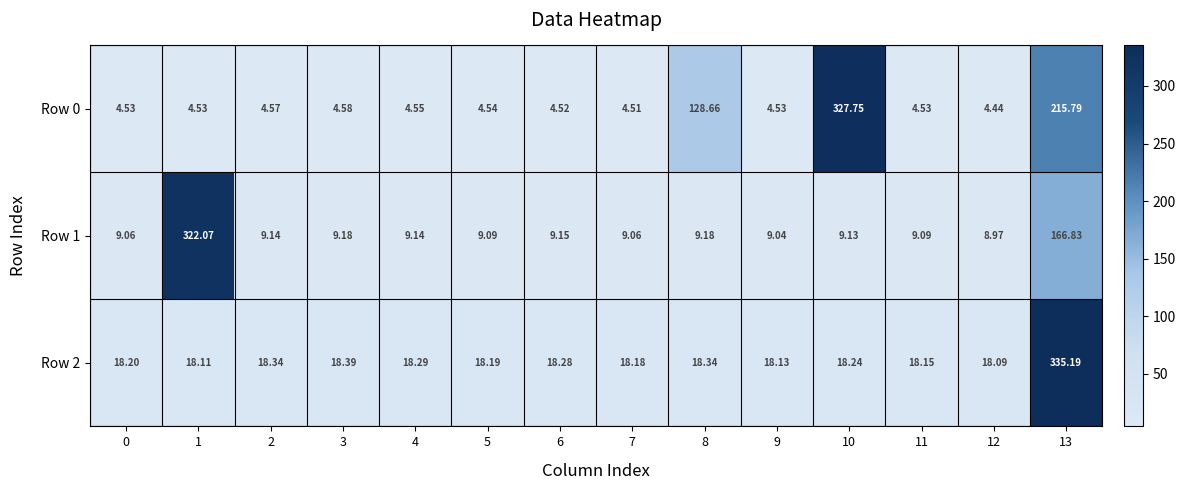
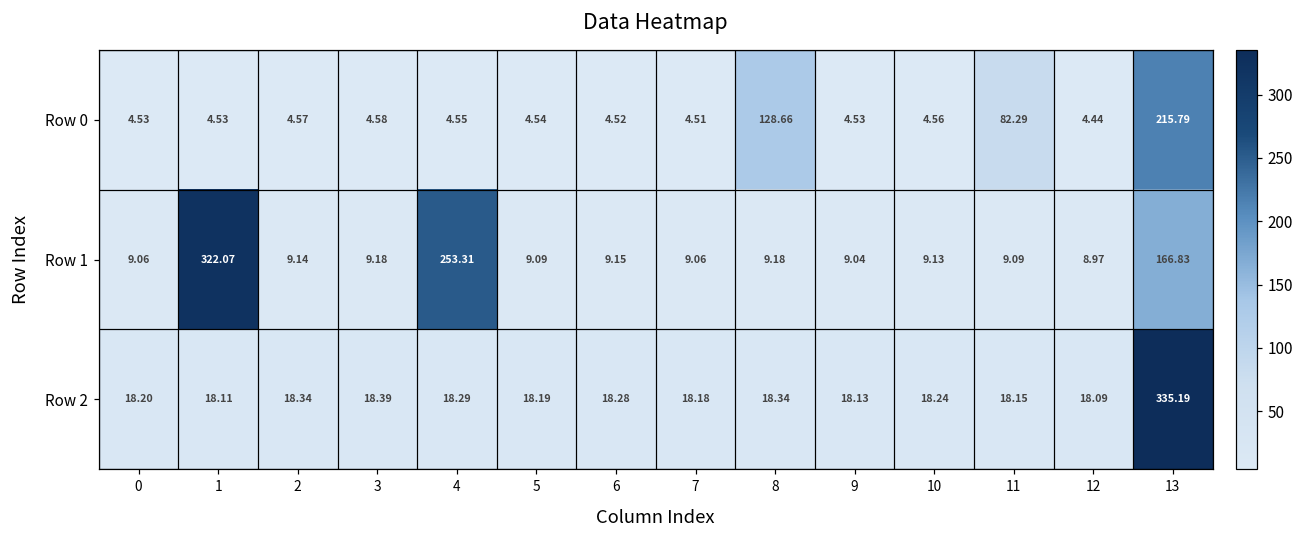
Row 0, 10: 327.75 -> 4.56
Row 0, 11: 4.53 -> 82.29
Row 1, 4: 9.14 -> 253.31
